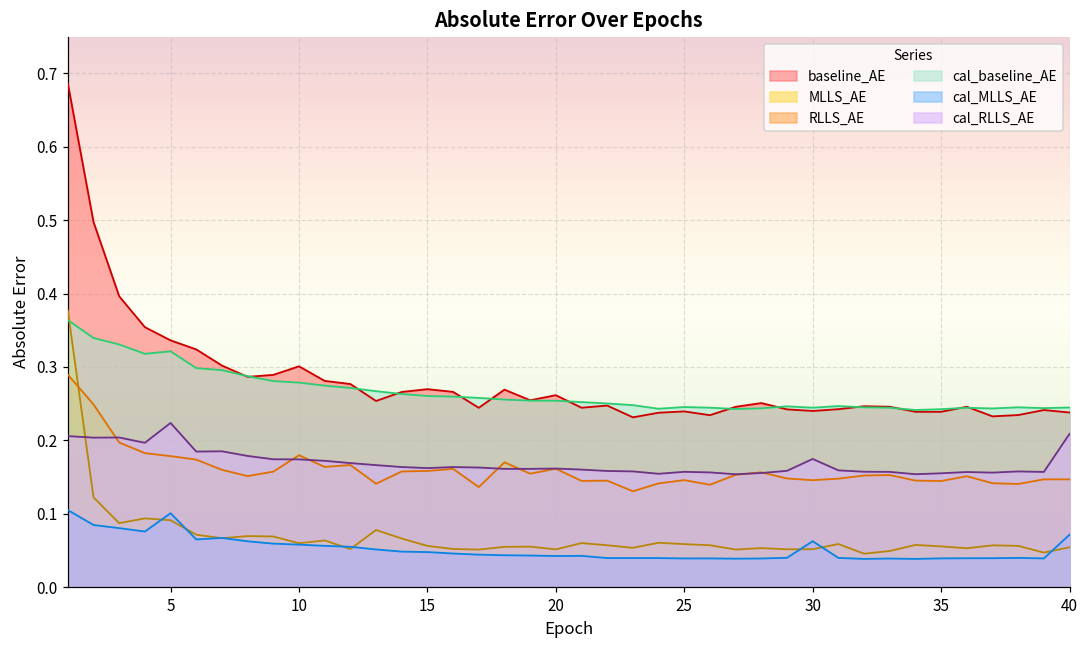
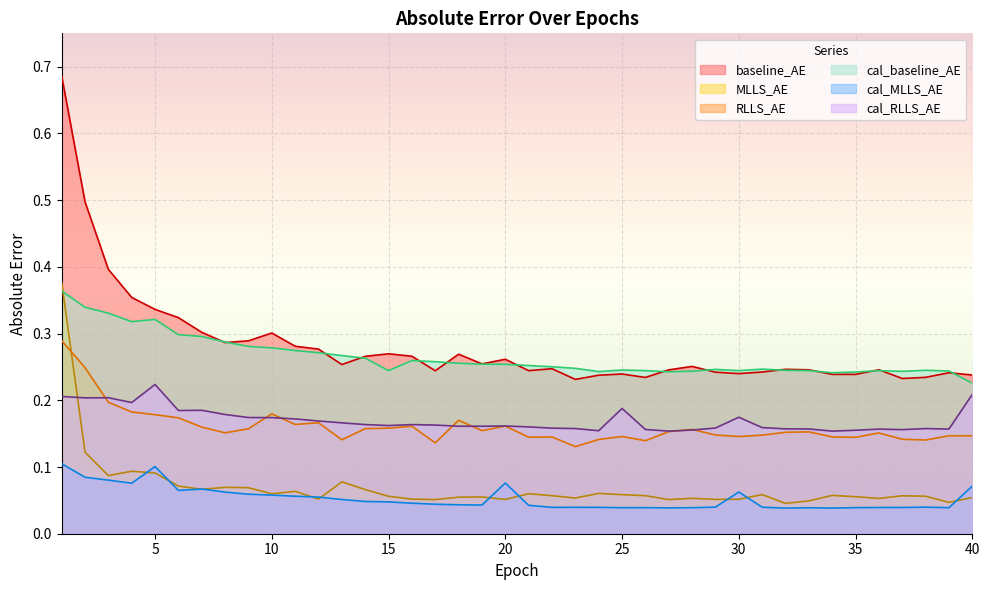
cal_baseline_AE, 15: 0.26 -> 0.24
cal_MLLS_AE, 20: 0.04 -> 0.08
cal_RLLS_AE, 25: 0.16 -> 0.19
cal_baseline_AE, 40: 0.24 -> 0.23
